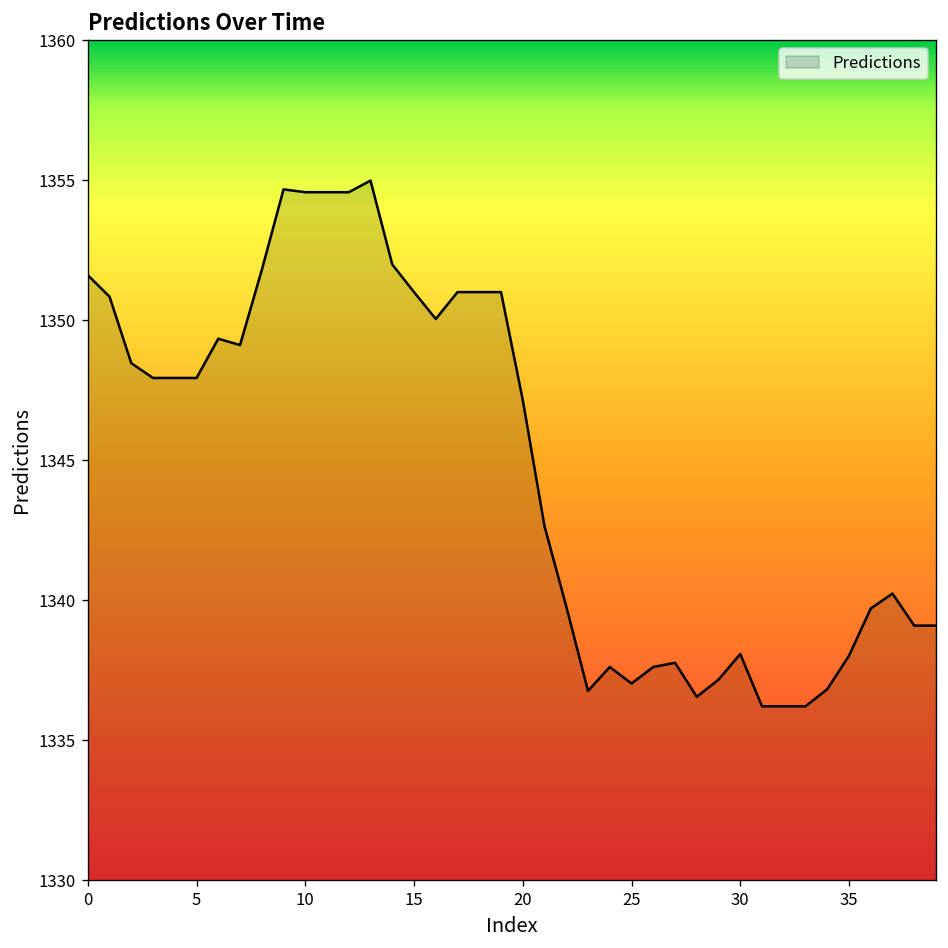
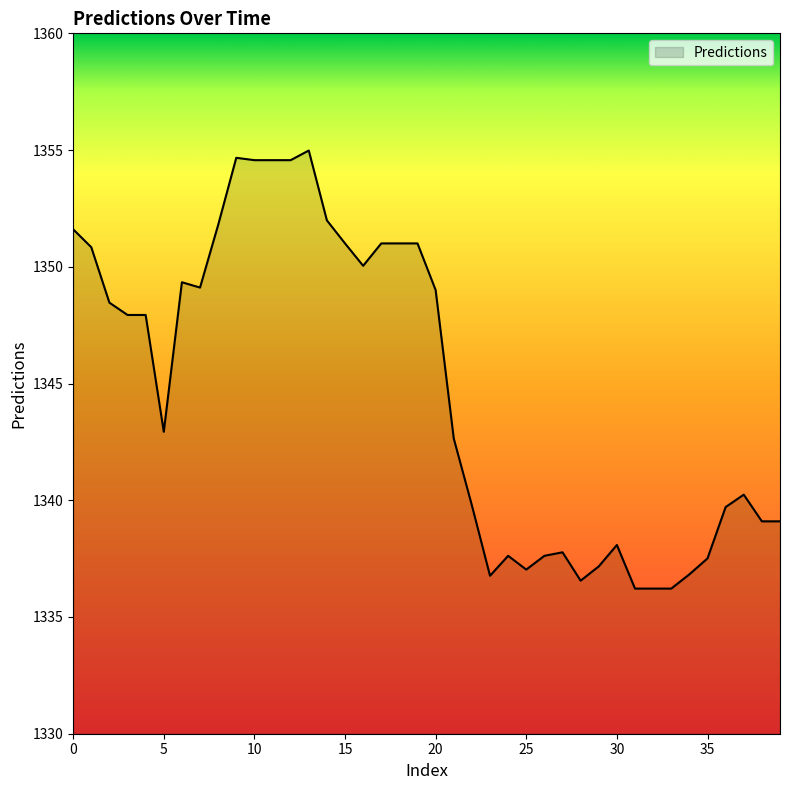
5: 1347.9 -> 1342.9
20: 1347.1 -> 1349.0
35: 1338.0 -> 1337.5
